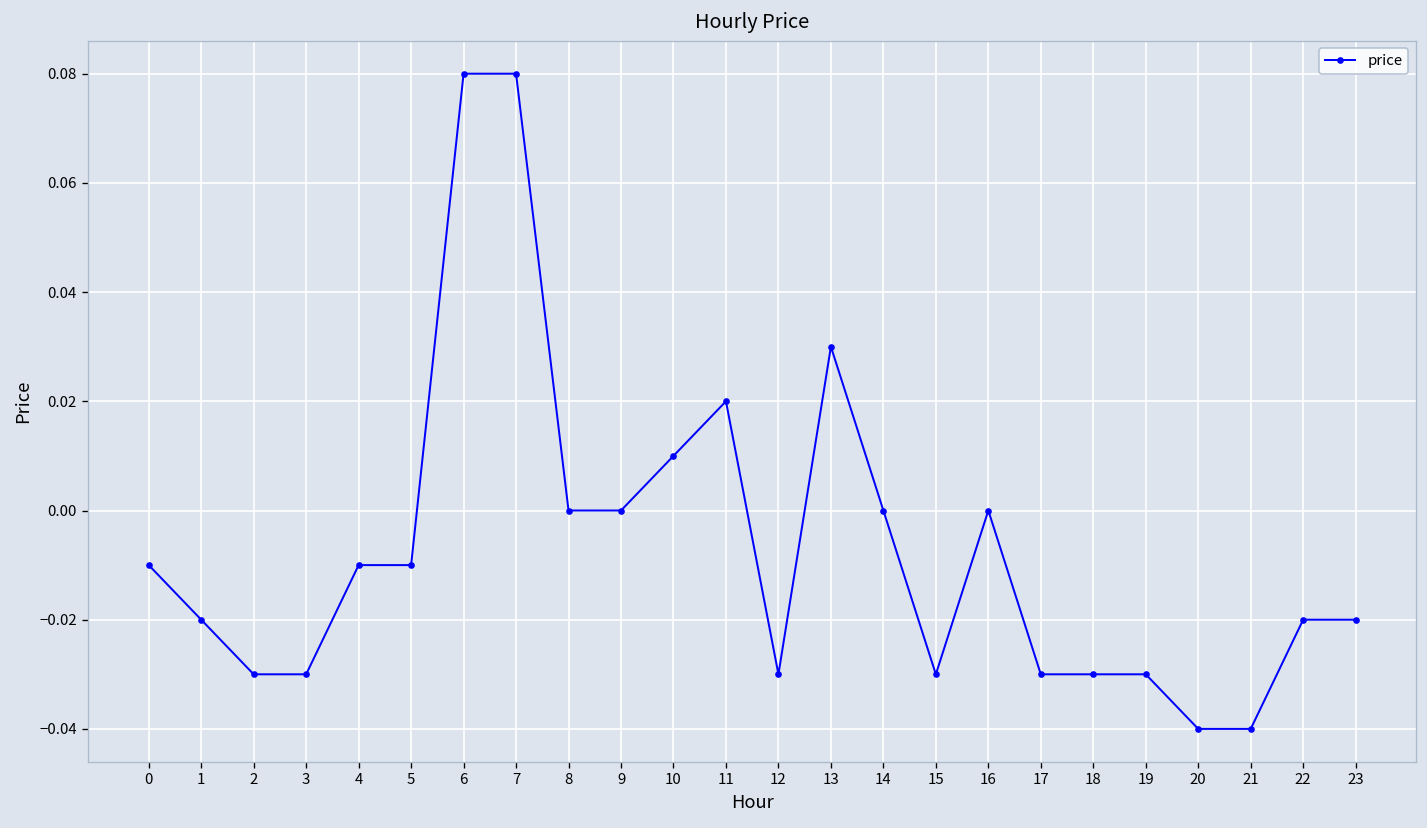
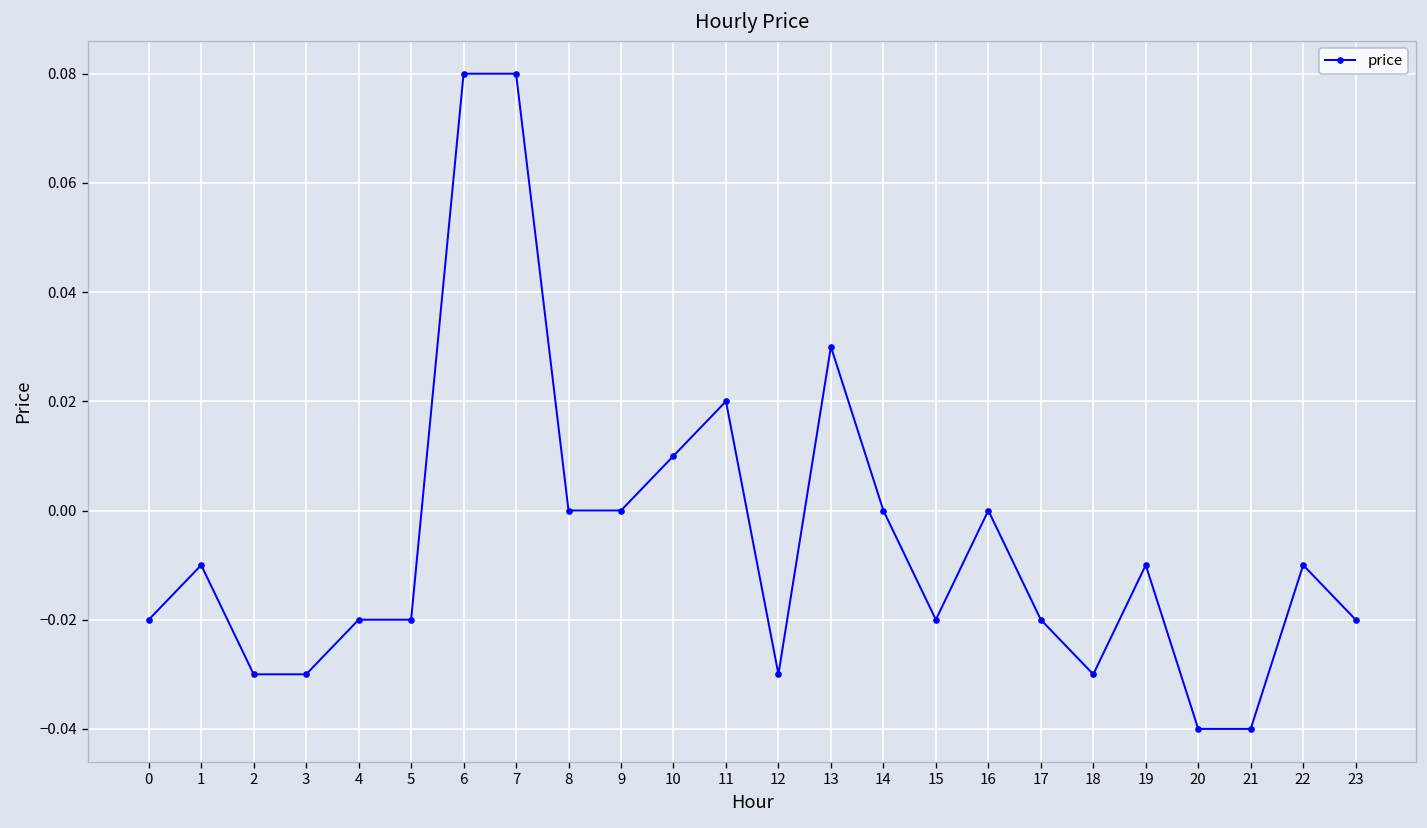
0: -0.01 -> -0.02
1: -0.02 -> -0.01
4: -0.01 -> -0.02
5: -0.01 -> -0.02
15: -0.03 -> -0.02
17: -0.03 -> -0.02
19: -0.03 -> -0.01
22: -0.02 -> -0.01
